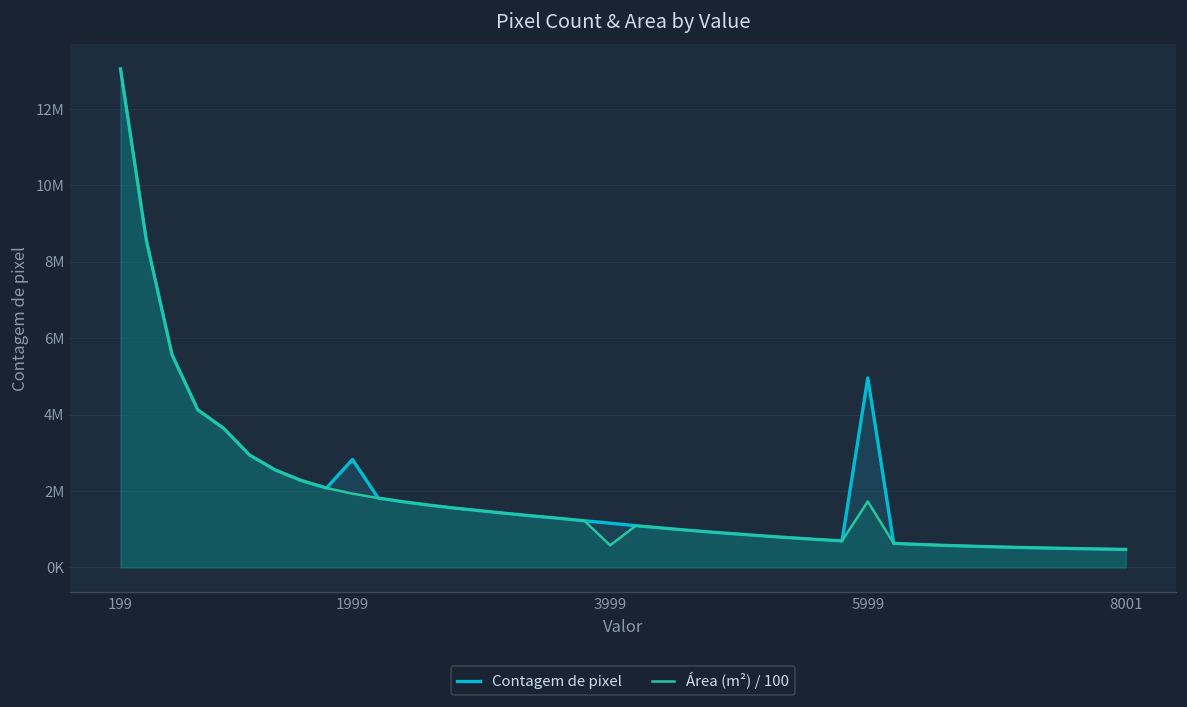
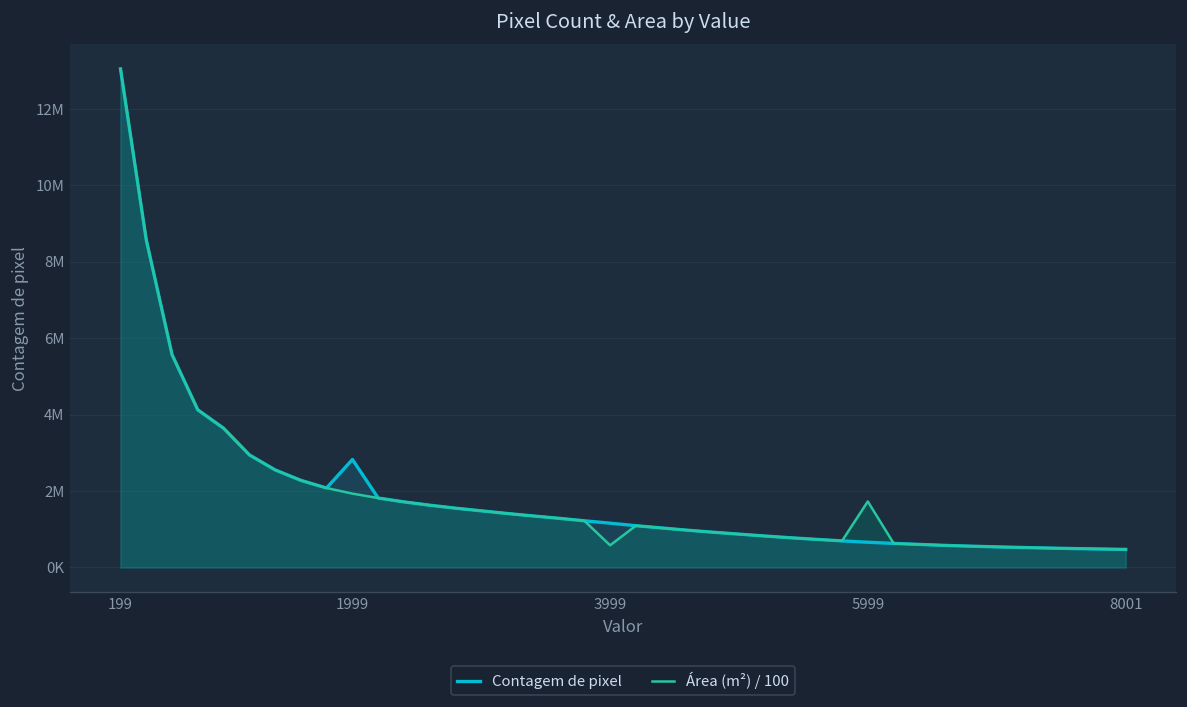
Contagem de pixel, 5999: 5000000 -> 700000
